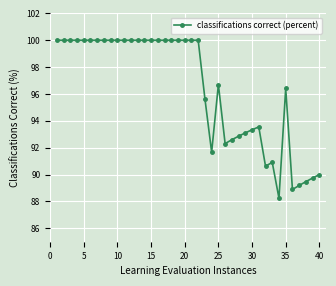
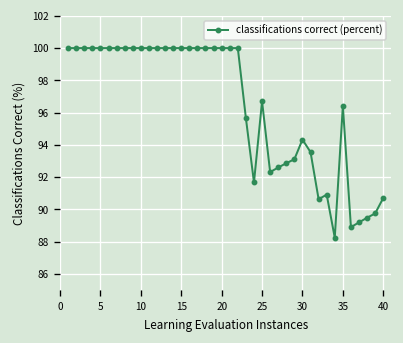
30: 93.3 -> 94.3
40: 90.0 -> 90.7
